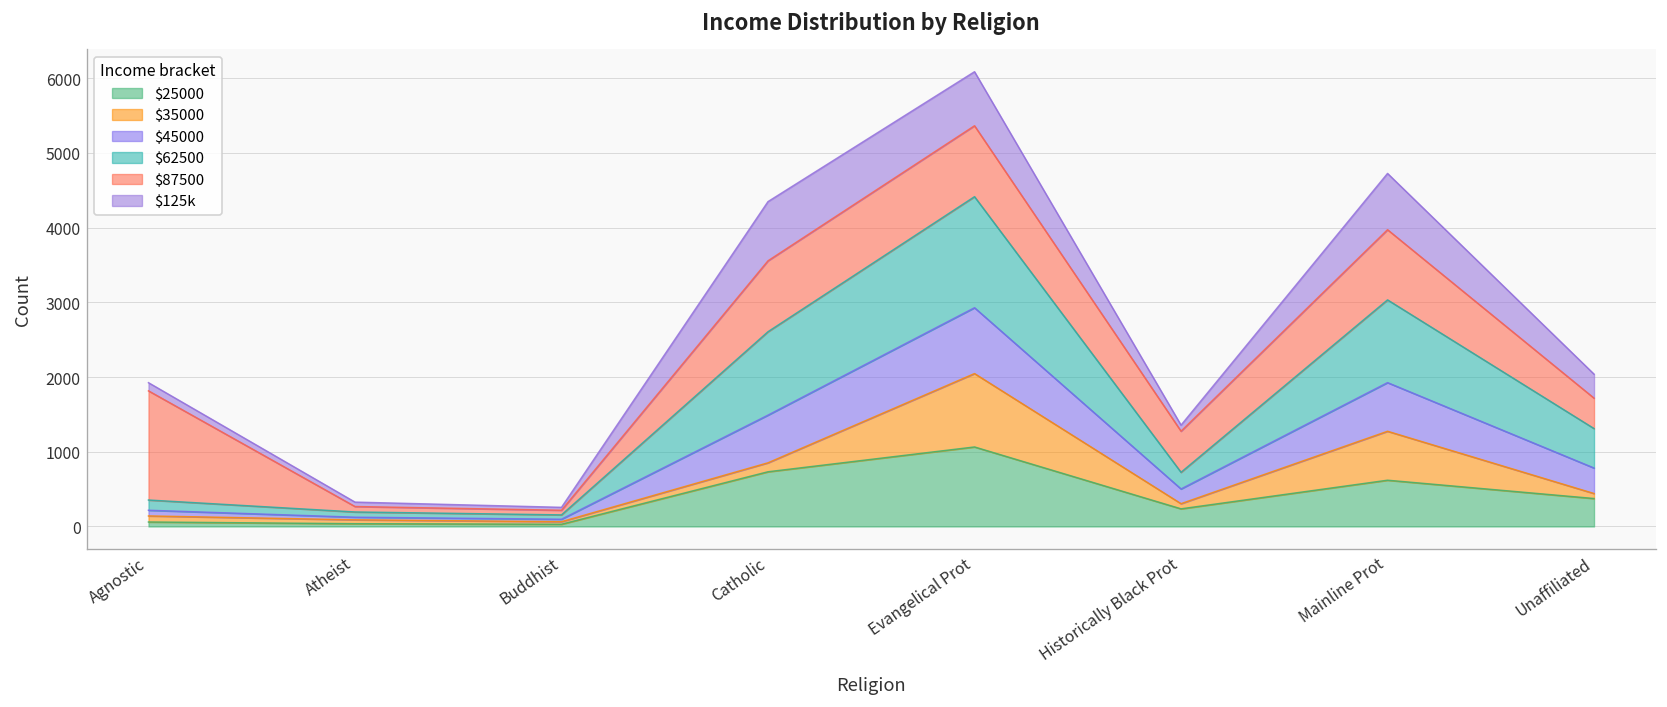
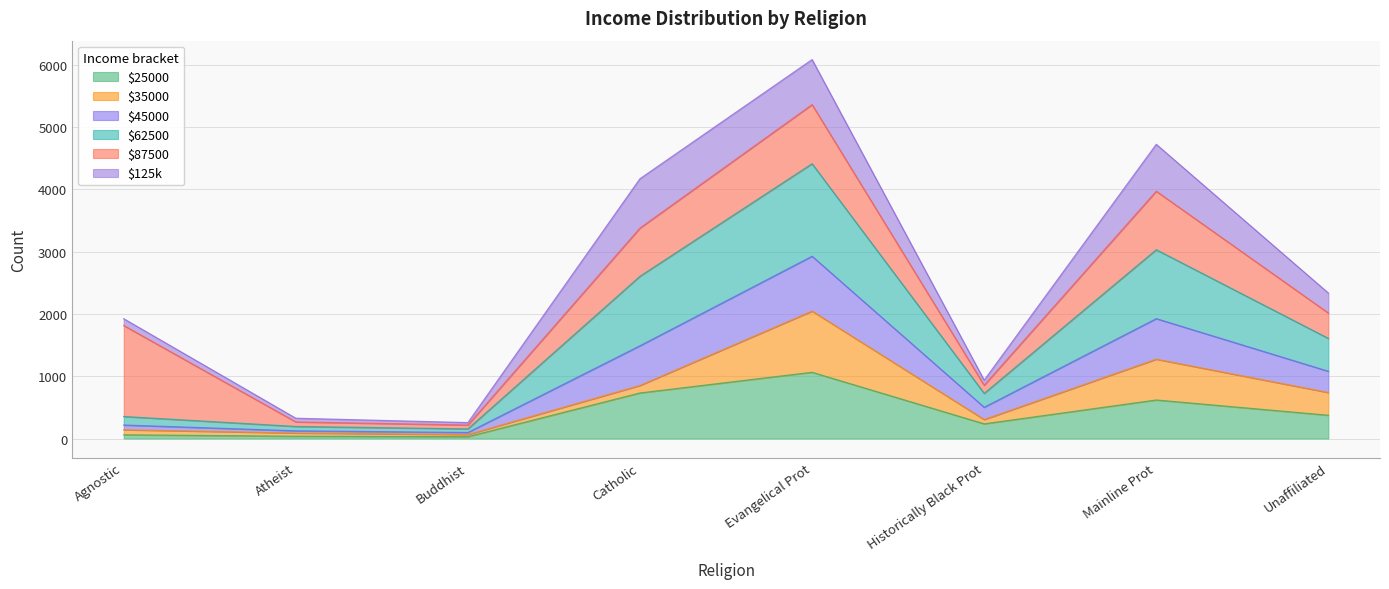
$87500, Catholic: 900 -> 800
$87500, Historically Black Prot: 600 -> 100
$35000, Unaffiliated: 100 -> 400
